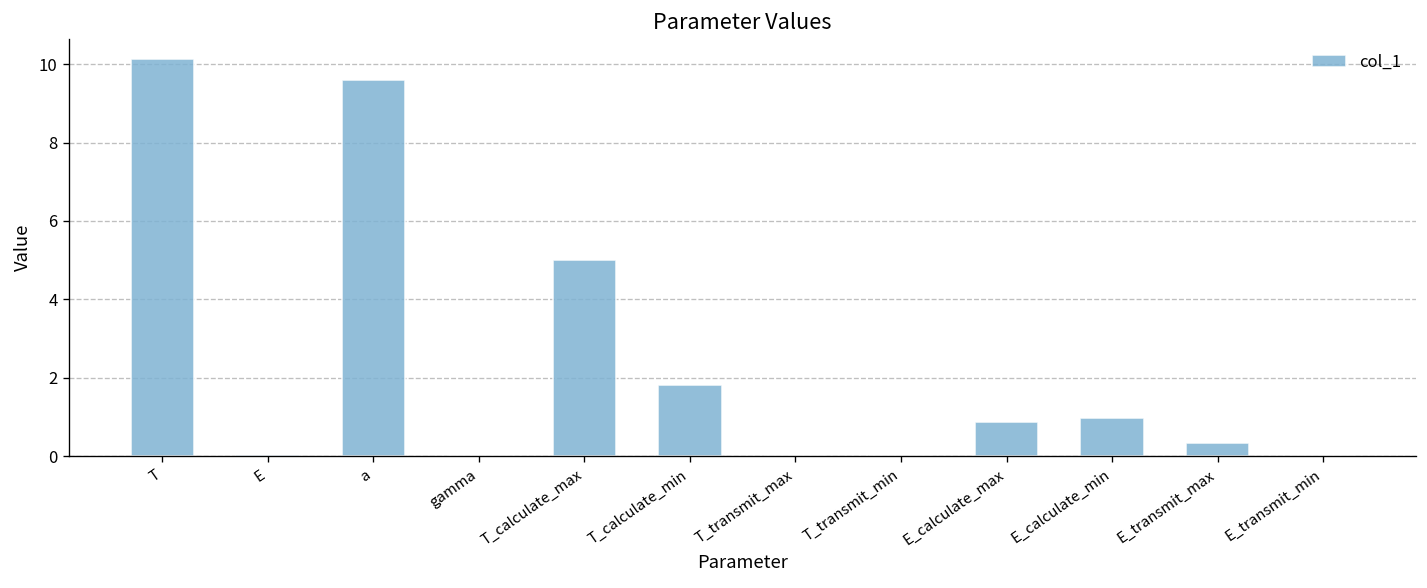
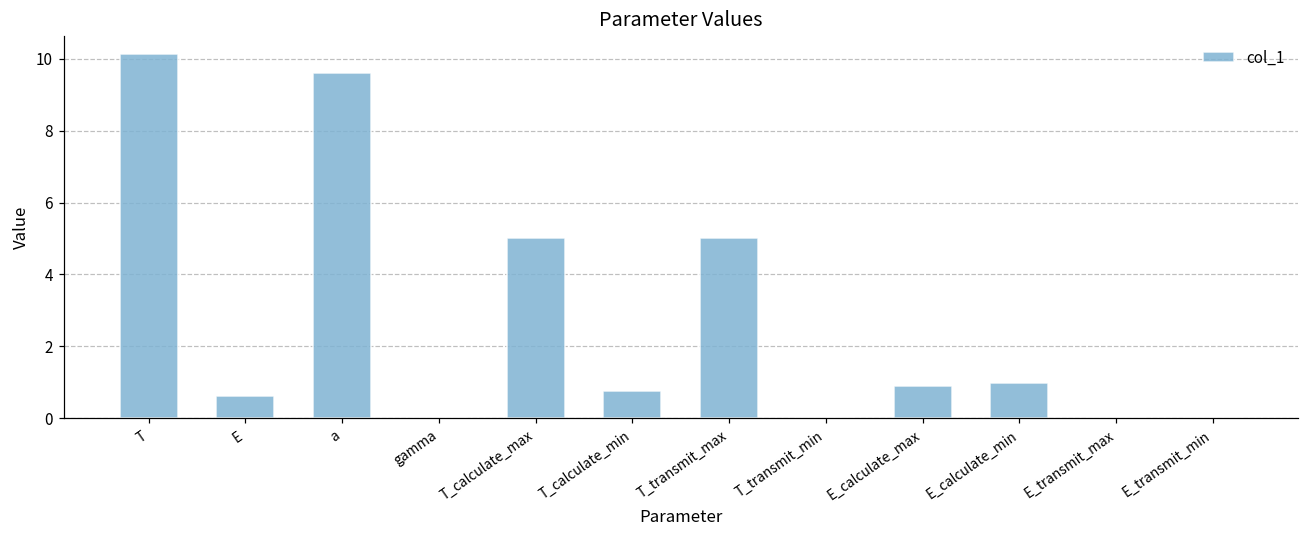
E: 0.0 -> 0.6
T_calculate_min: 1.8 -> 0.8
T_transmit_max: 0.0 -> 5.0
E_transmit_max: 0.3 -> 0.0
